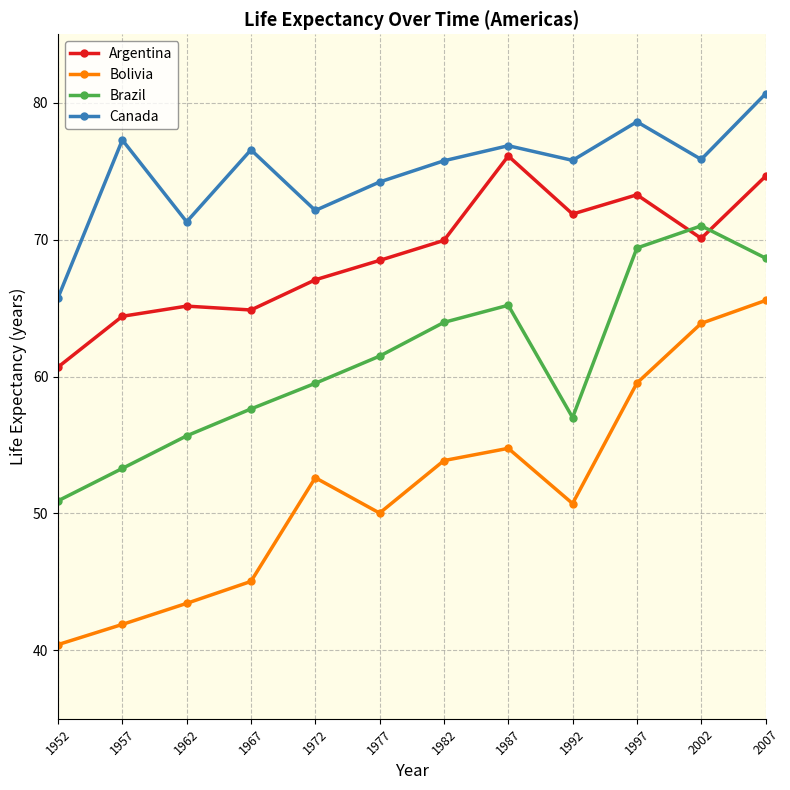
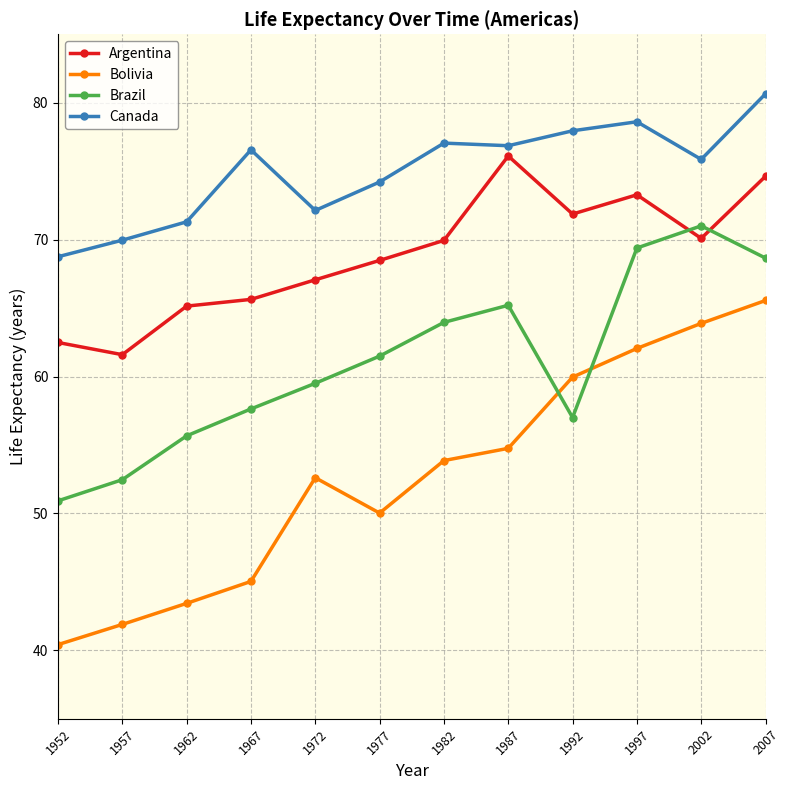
Argentina, 1952: 60.7 -> 62.5
Canada, 1952: 65.8 -> 68.8
Argentina, 1957: 64.4 -> 61.6
Brazil, 1957: 53.3 -> 52.5
Canada, 1957: 77.3 -> 70.0
Argentina, 1967: 64.9 -> 65.6
Canada, 1982: 75.8 -> 77.1
Bolivia, 1992: 50.7 -> 60.0
Canada, 1992: 75.8 -> 78.0
Bolivia, 1997: 59.5 -> 62.1
